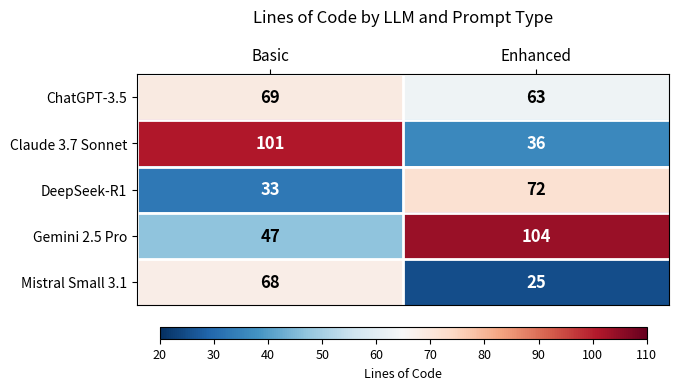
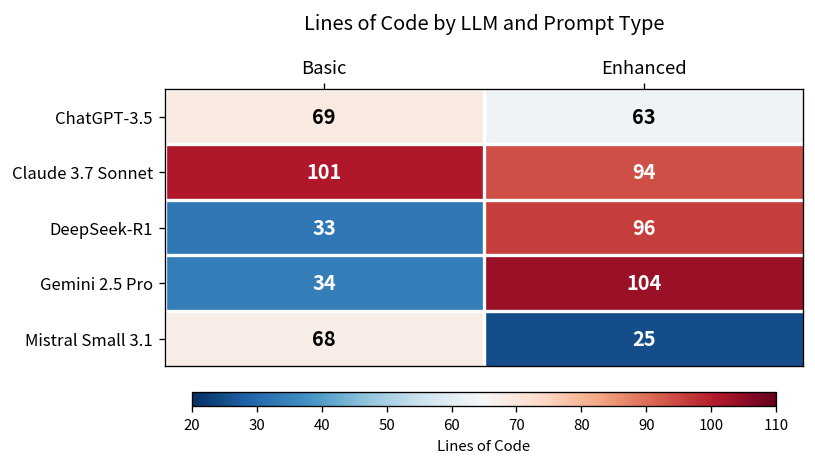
Claude 3.7 Sonnet, Enhanced: 36 -> 94
DeepSeek-R1, Enhanced: 72 -> 96
Gemini 2.5 Pro, Basic: 47 -> 34
